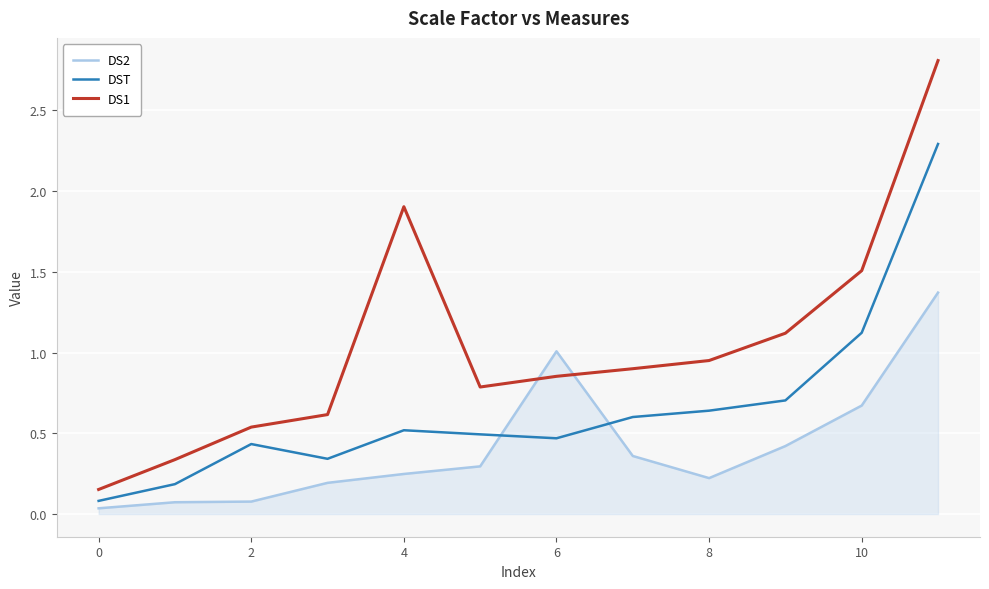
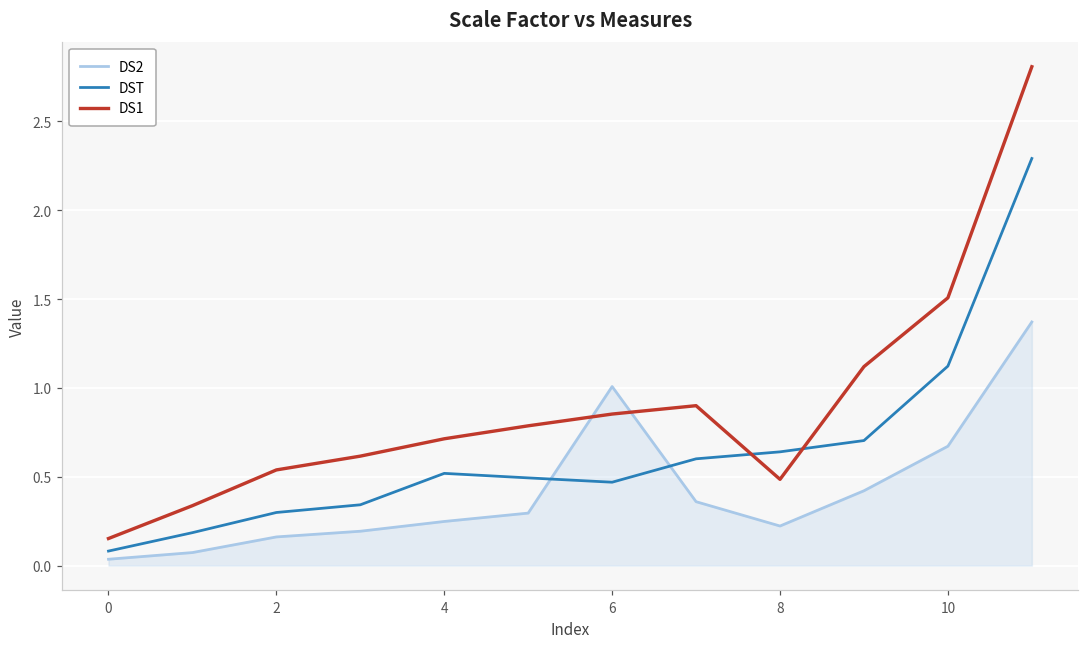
DS2, 2: 0.08 -> 0.16
DST, 2: 0.43 -> 0.30
DS1, 4: 1.90 -> 0.71
DS1, 8: 0.95 -> 0.49
